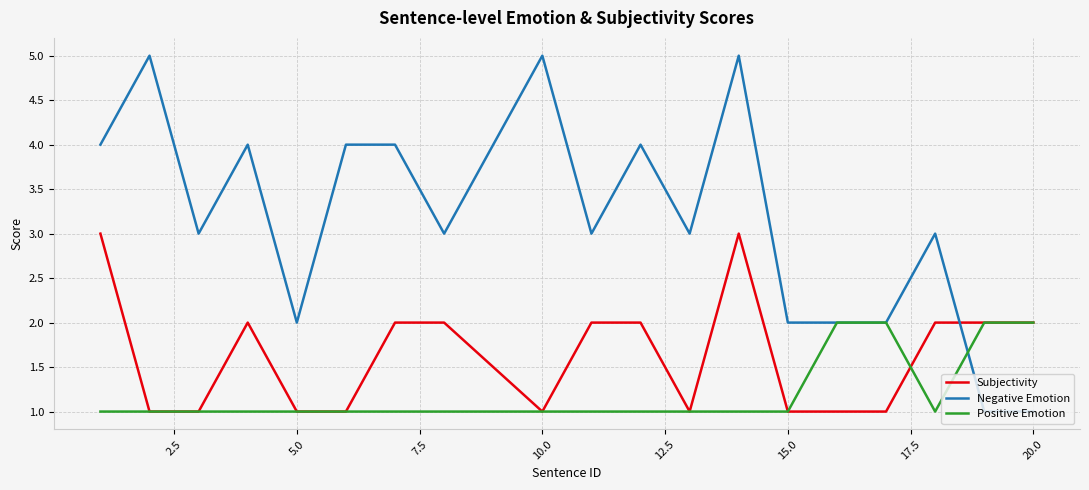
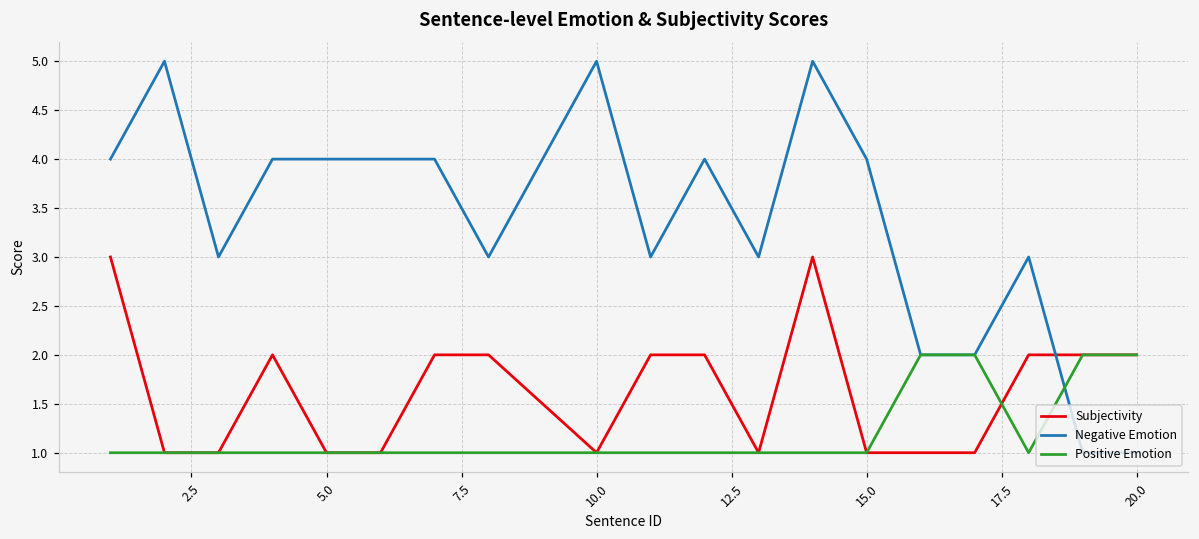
Negative Emotion, 5.0: 2 -> 4
Negative Emotion, 15.0: 2 -> 4
